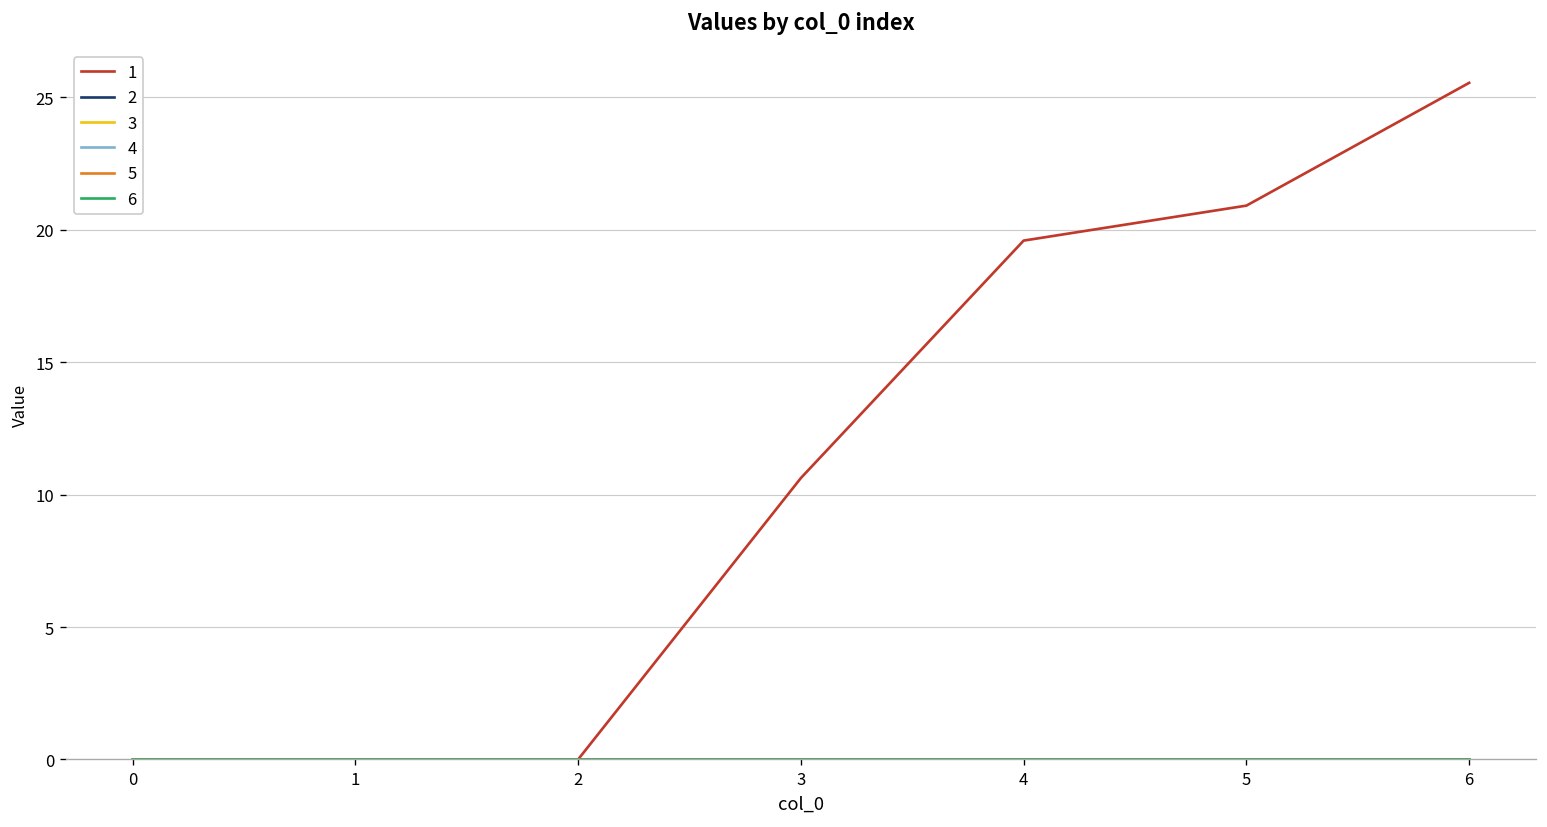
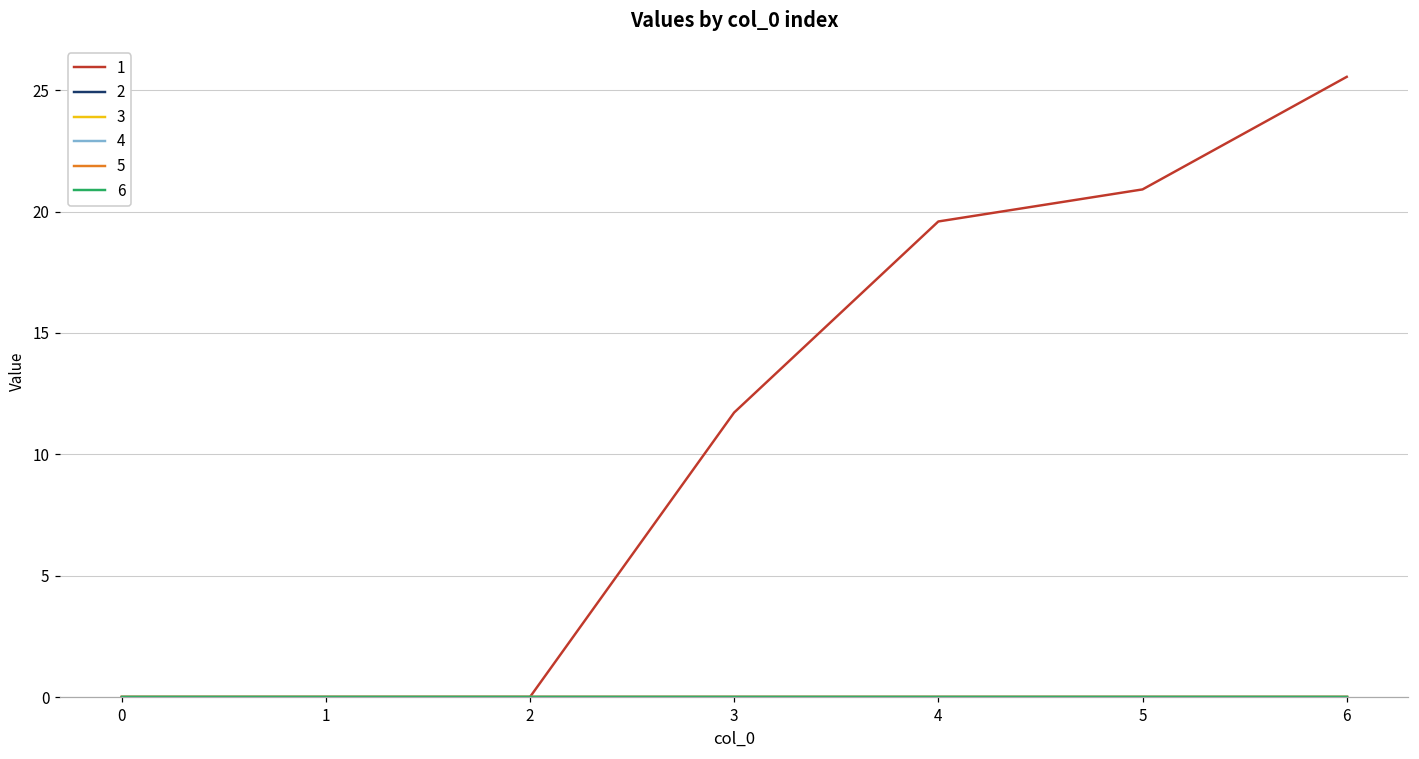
1, 3: 10.6 -> 11.7
